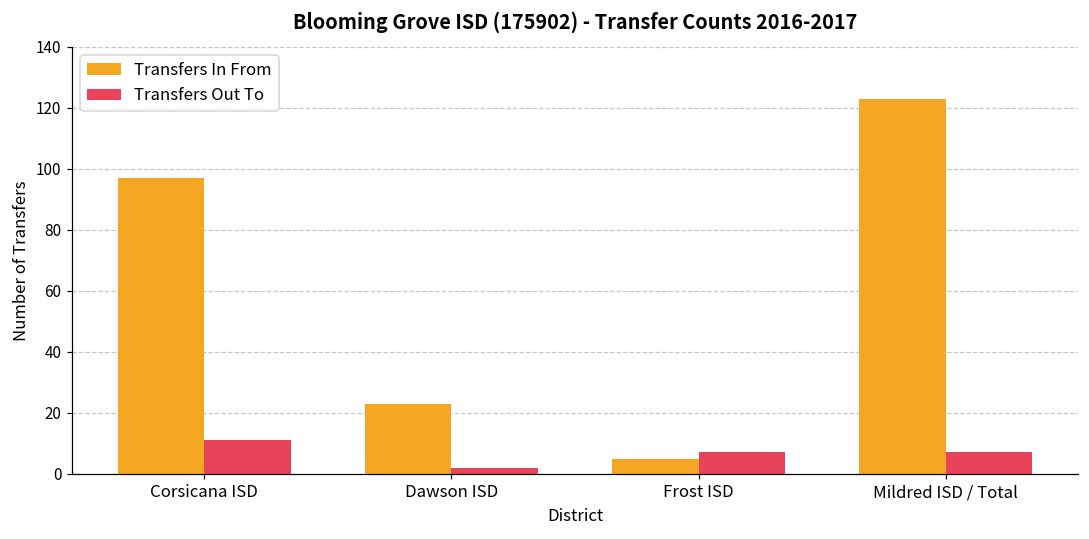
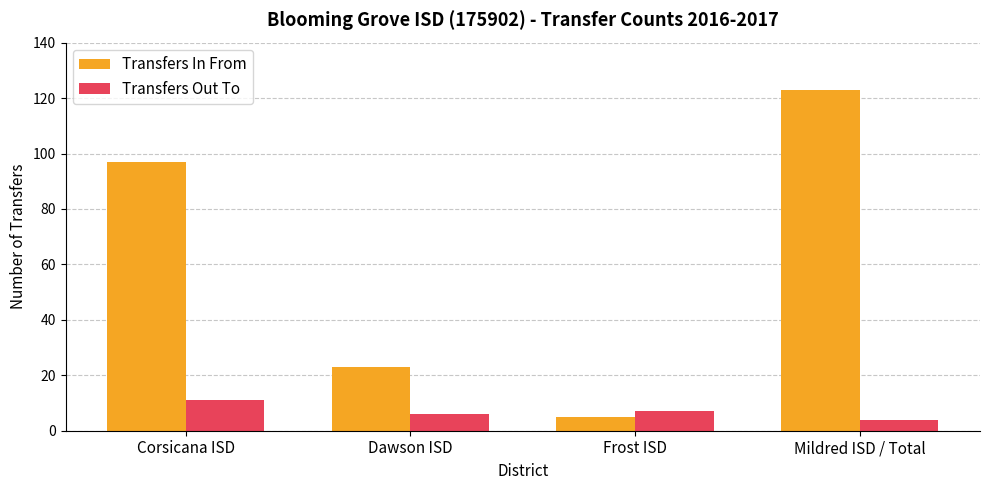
Transfers Out To, Dawson ISD: 2 -> 6
Transfers Out To, Mildred ISD / Total: 7 -> 4
